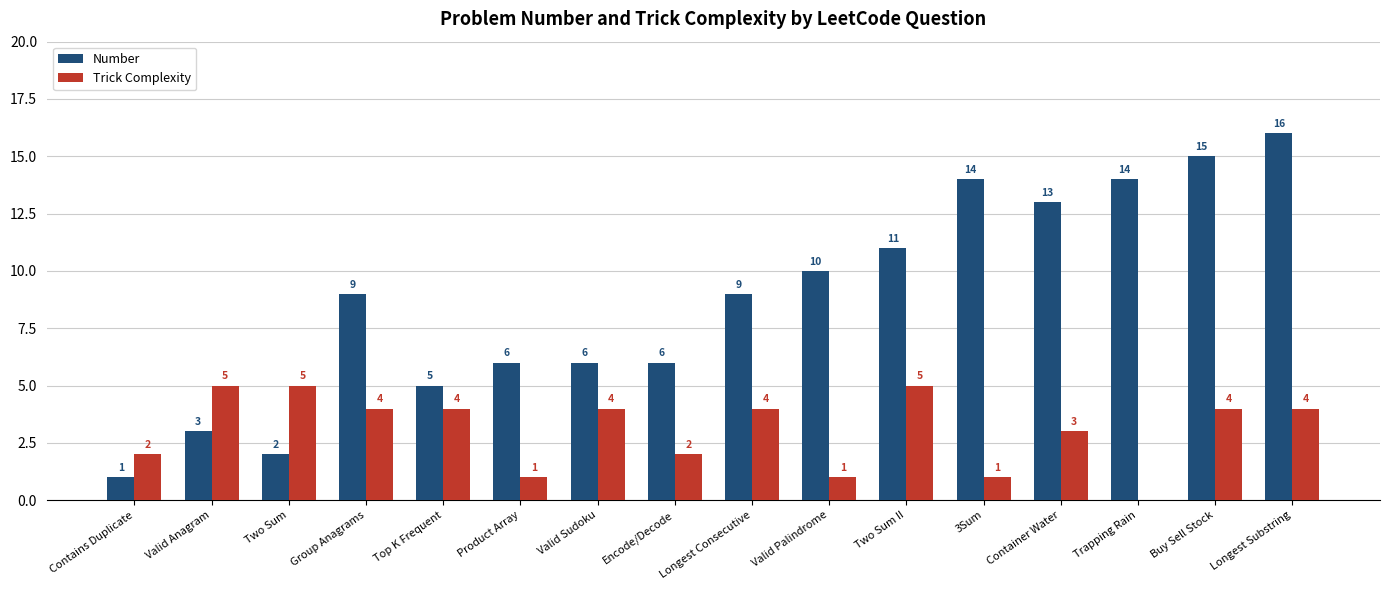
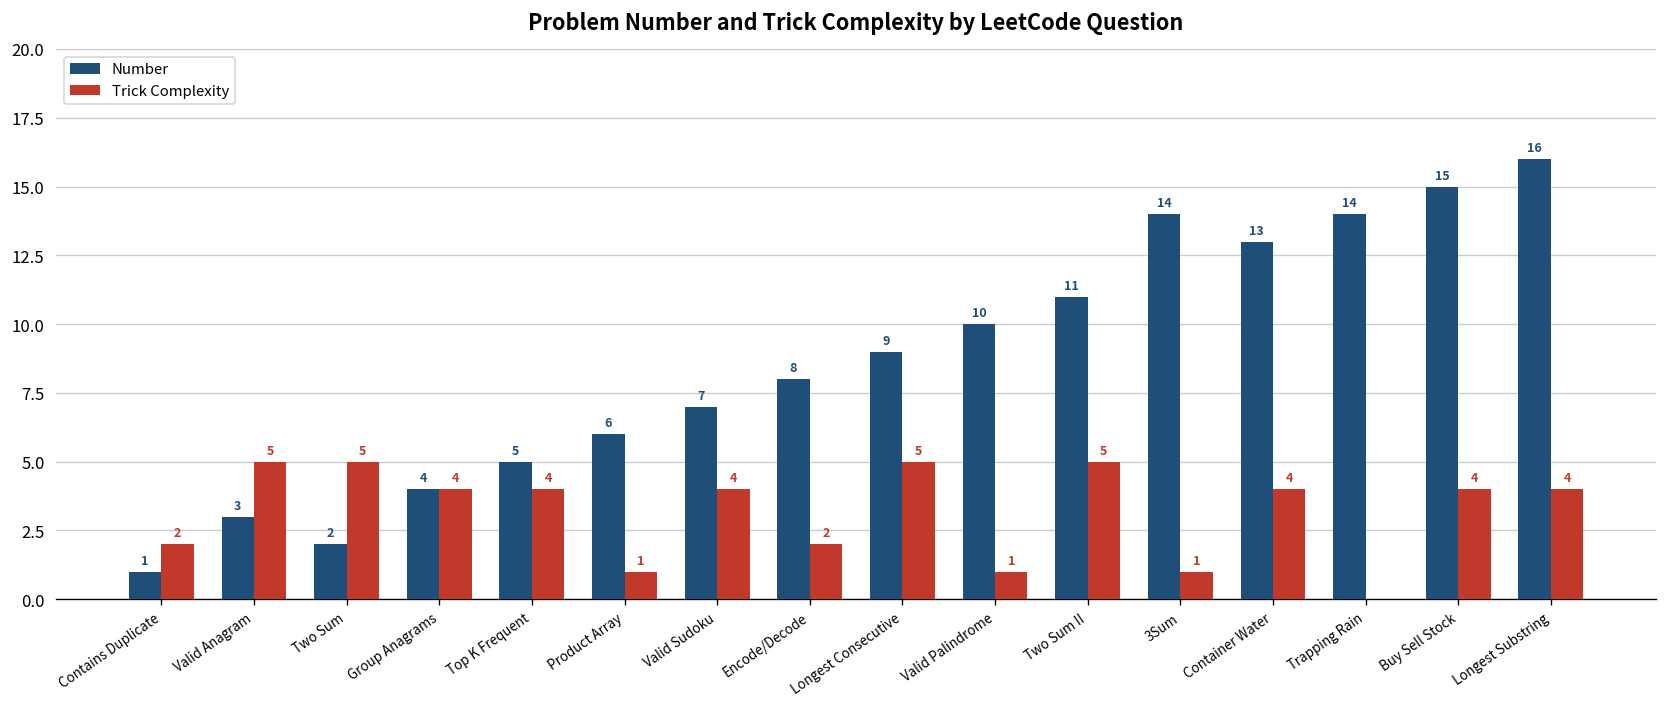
Number, Group Anagrams: 9 -> 4
Number, Valid Sudoku: 6 -> 7
Number, Encode/Decode: 6 -> 8
Trick Complexity, Longest Consecutive: 4 -> 5
Trick Complexity, Container Water: 3 -> 4
